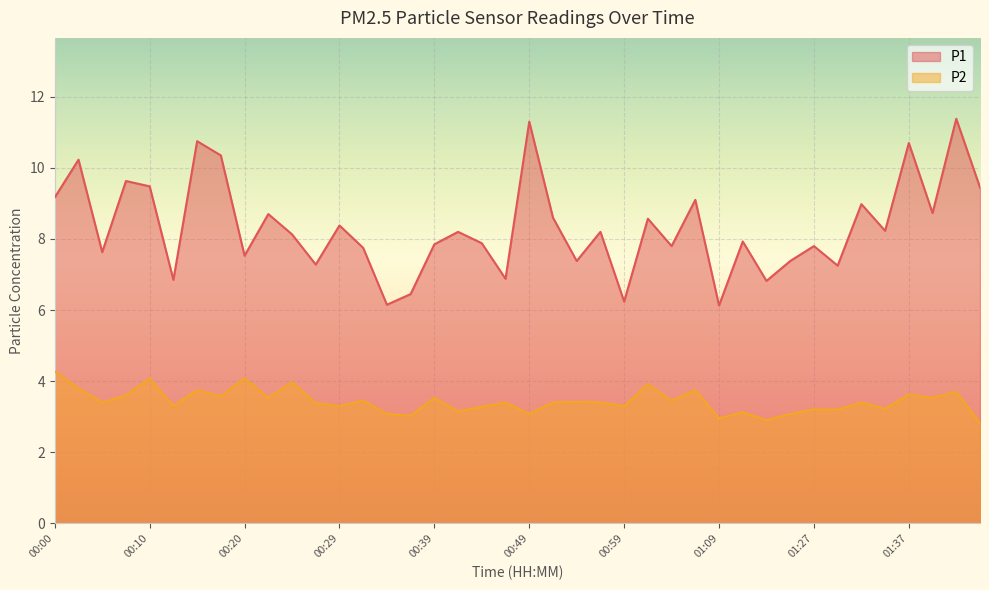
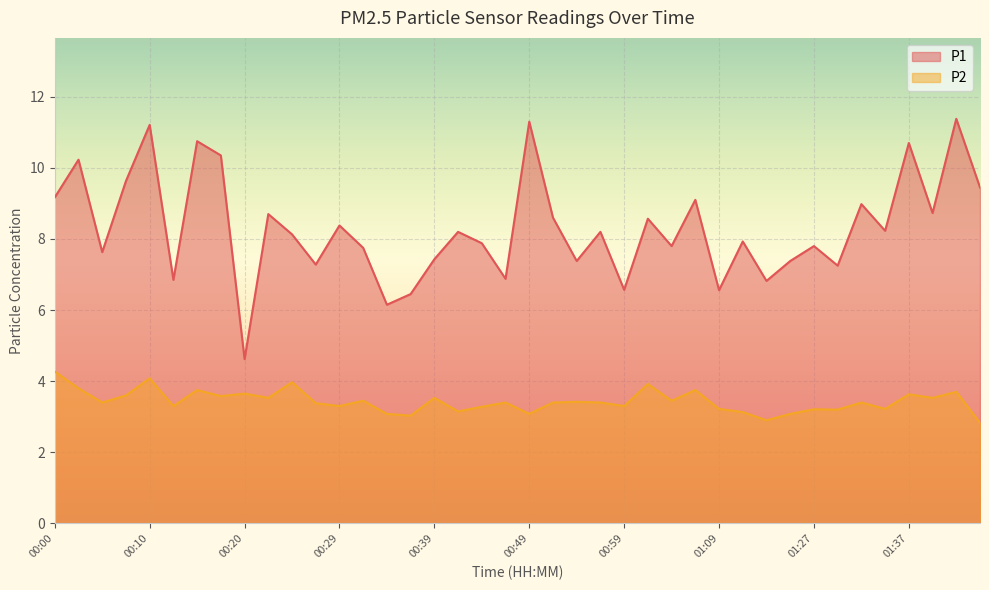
P1, 00:10: 9.5 -> 11.2
P1, 00:20: 7.5 -> 4.6
P2, 00:20: 4.1 -> 3.7
P1, 00:39: 7.9 -> 7.4
P1, 00:59: 6.2 -> 6.6
P1, 01:09: 6.1 -> 6.6
P2, 01:09: 3.0 -> 3.2
